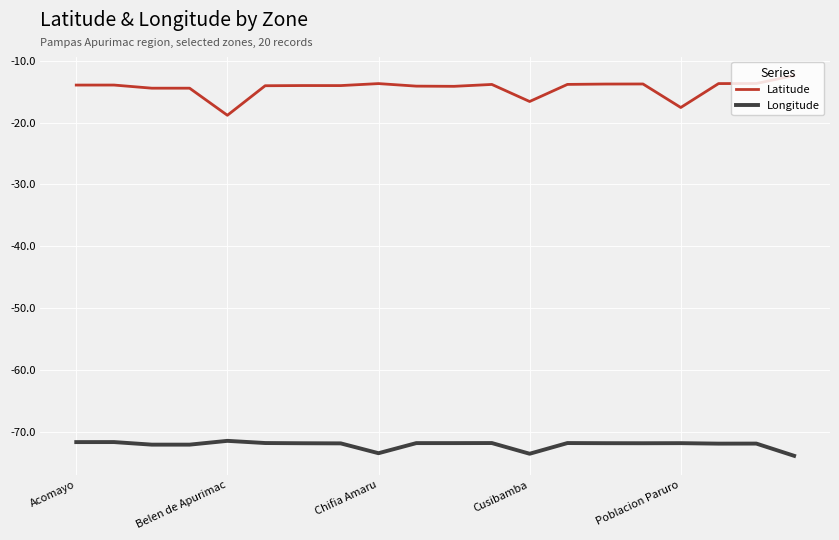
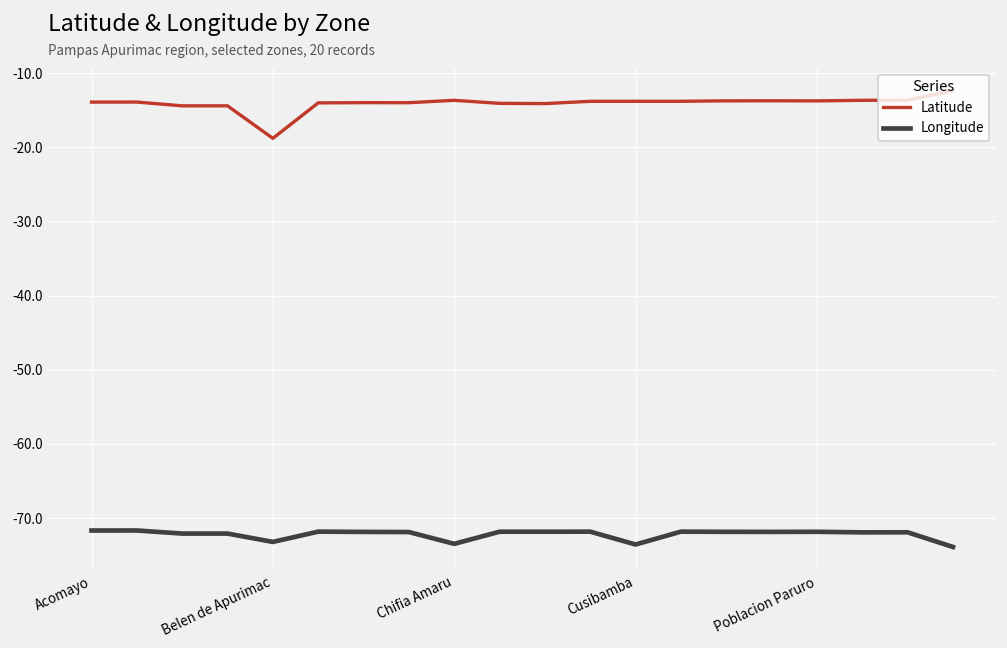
Longitude, Belen de Apurimac: -71 -> -73
Latitude, Cusibamba: -17 -> -14
Latitude, Poblacion Paruro: -18 -> -14
